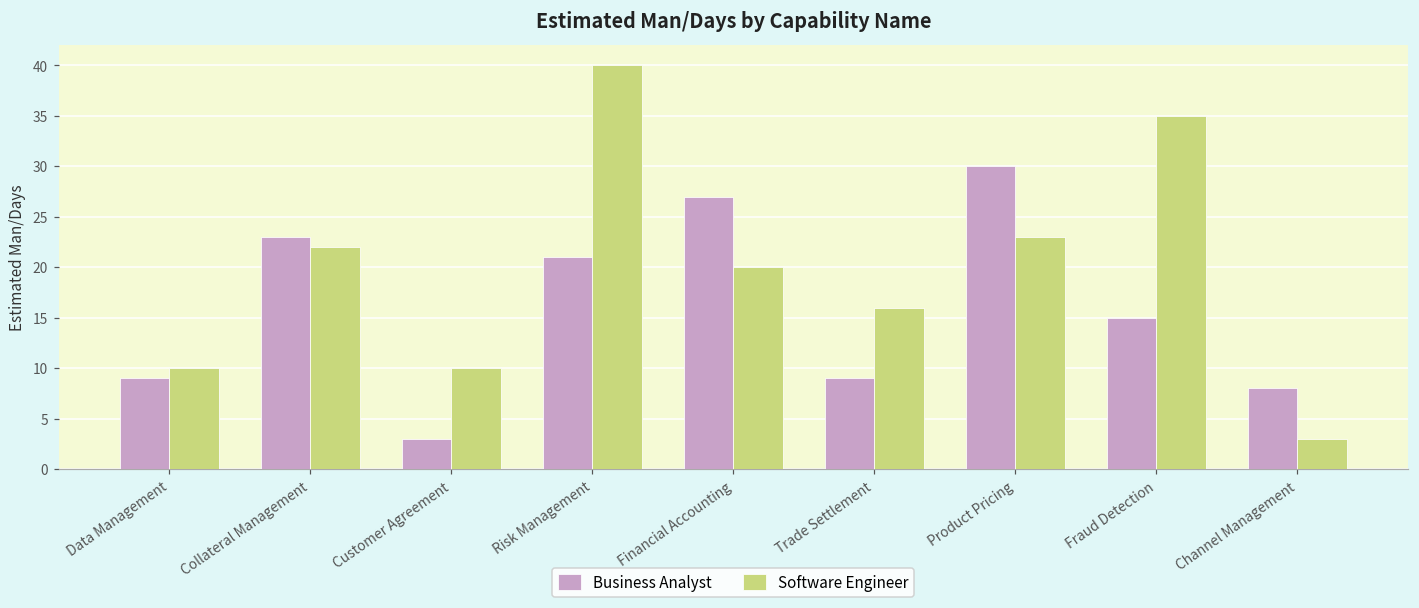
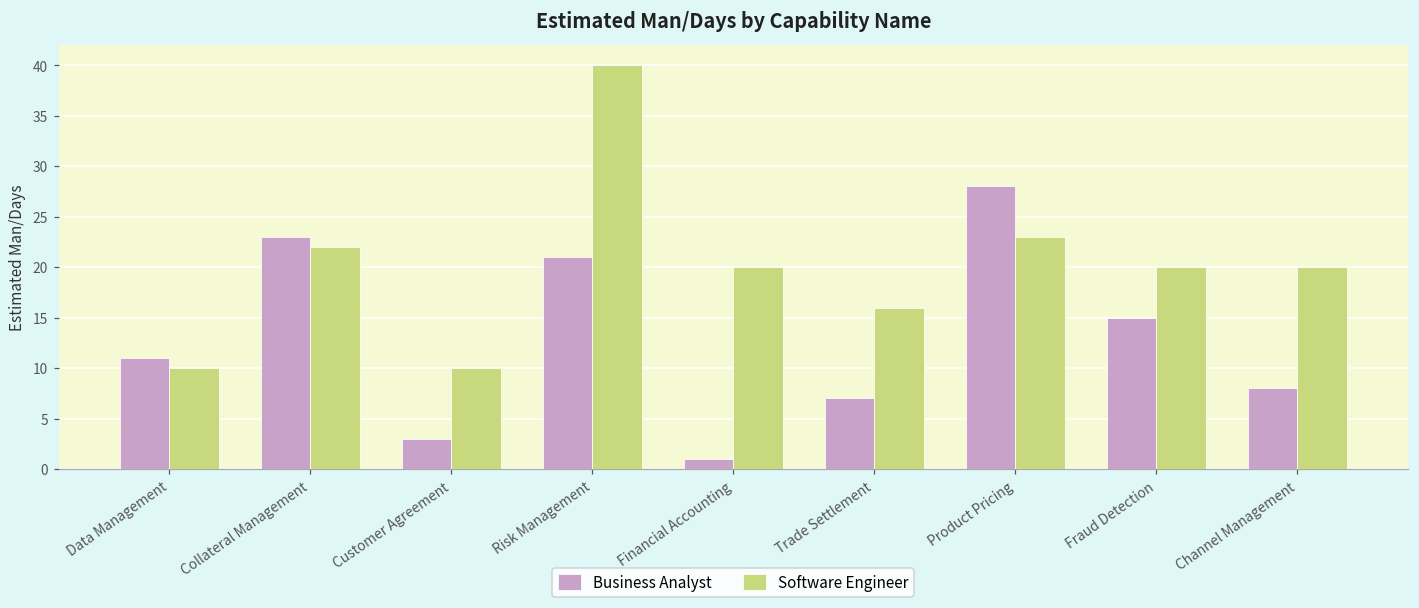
Business Analyst, Data Management: 9 -> 11
Business Analyst, Financial Accounting: 27 -> 1
Business Analyst, Trade Settlement: 9 -> 7
Business Analyst, Product Pricing: 30 -> 28
Software Engineer, Fraud Detection: 35 -> 20
Software Engineer, Channel Management: 3 -> 20
